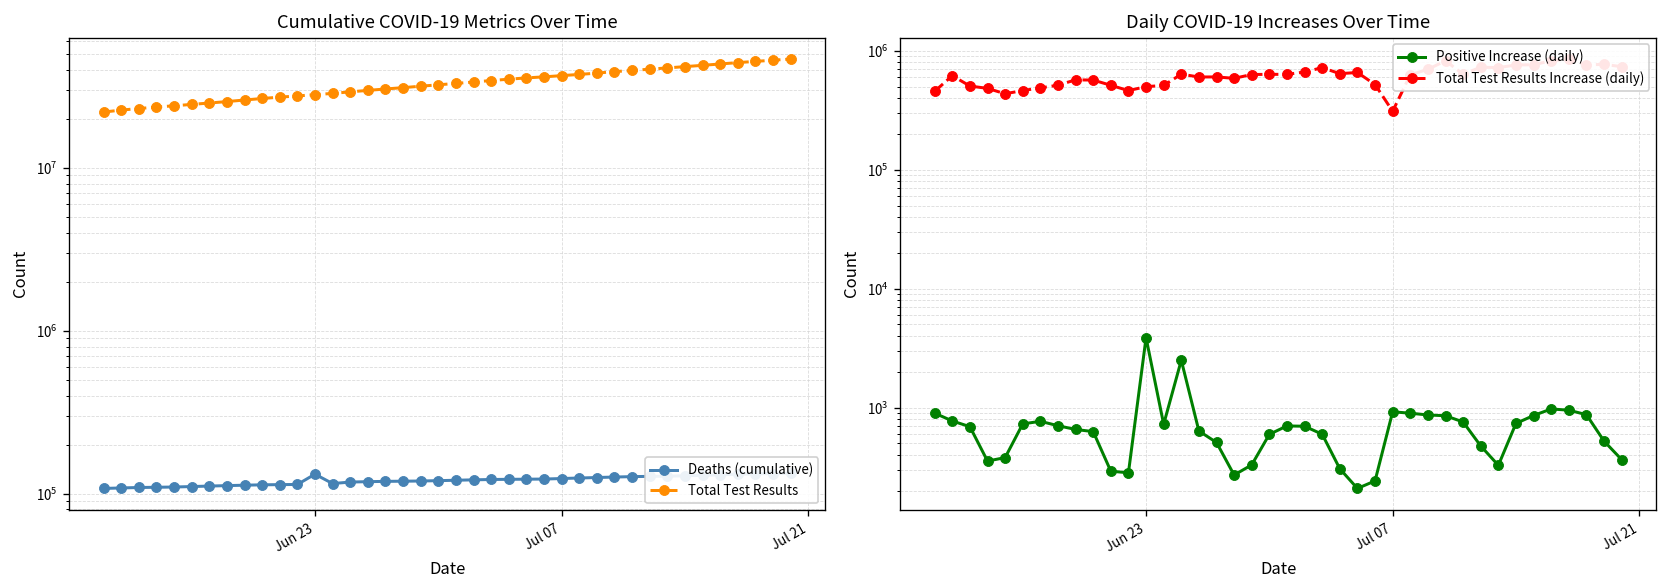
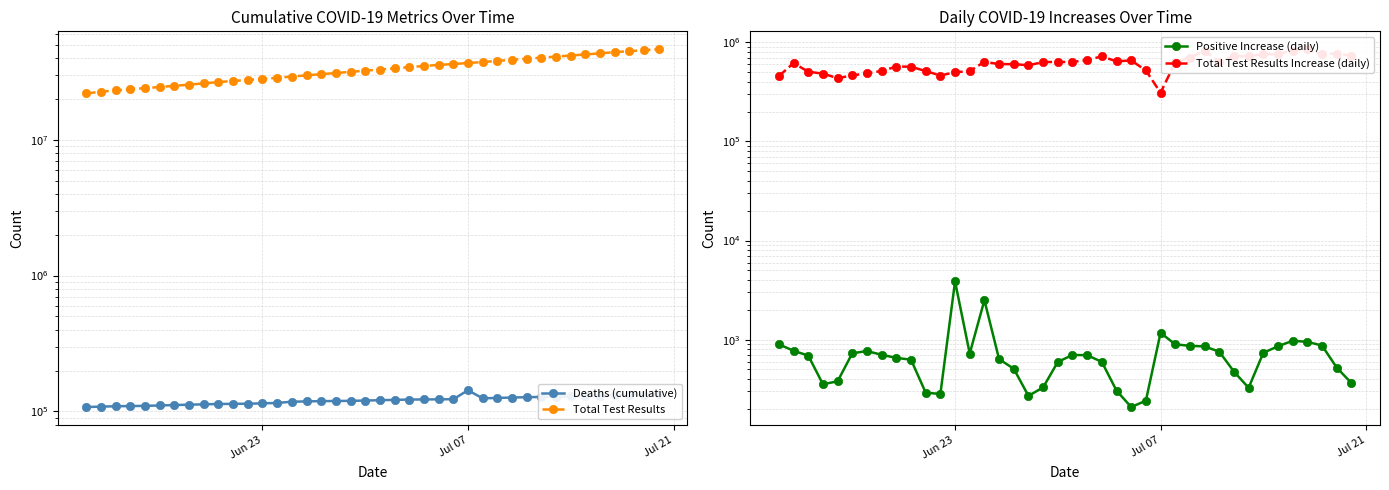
Cumulative COVID-19 Metrics Over Time, Deaths (cumulative), Jun 23: 130000 -> 110000
Cumulative COVID-19 Metrics Over Time, Deaths (cumulative), Jul 07: 120000 -> 140000
Daily COVID-19 Increases Over Time, Positive Increase (daily), Jul 07: 900 -> 1200
